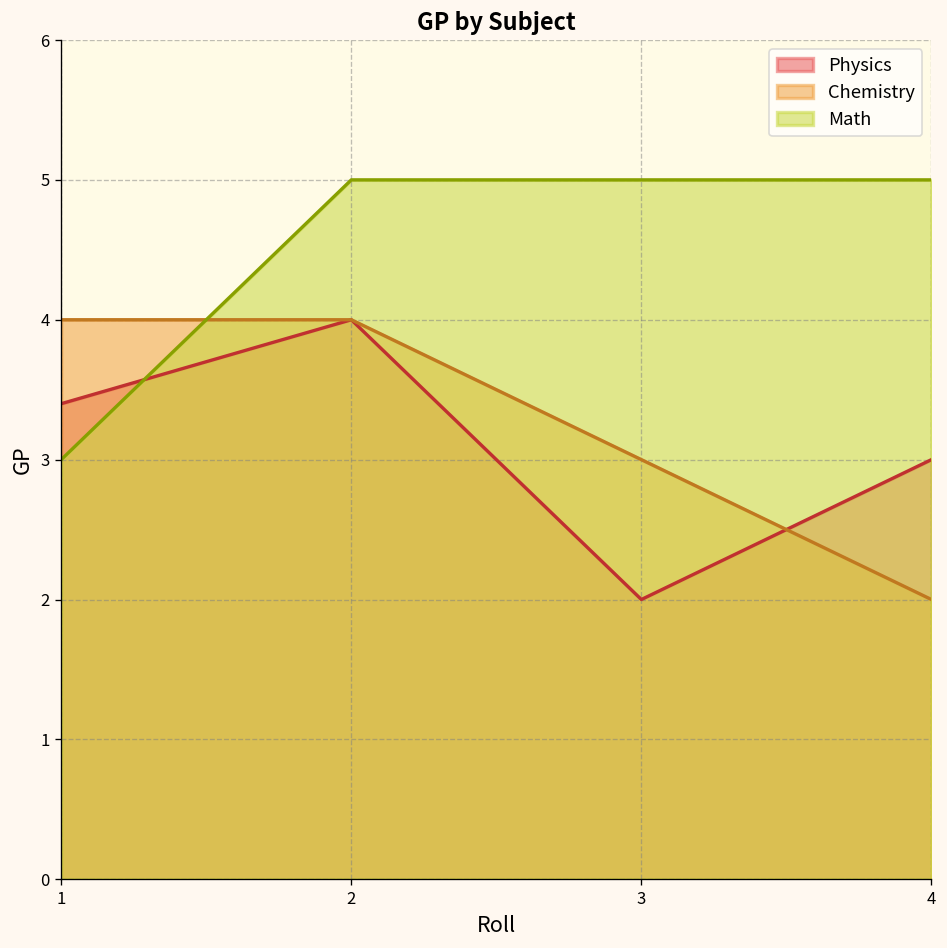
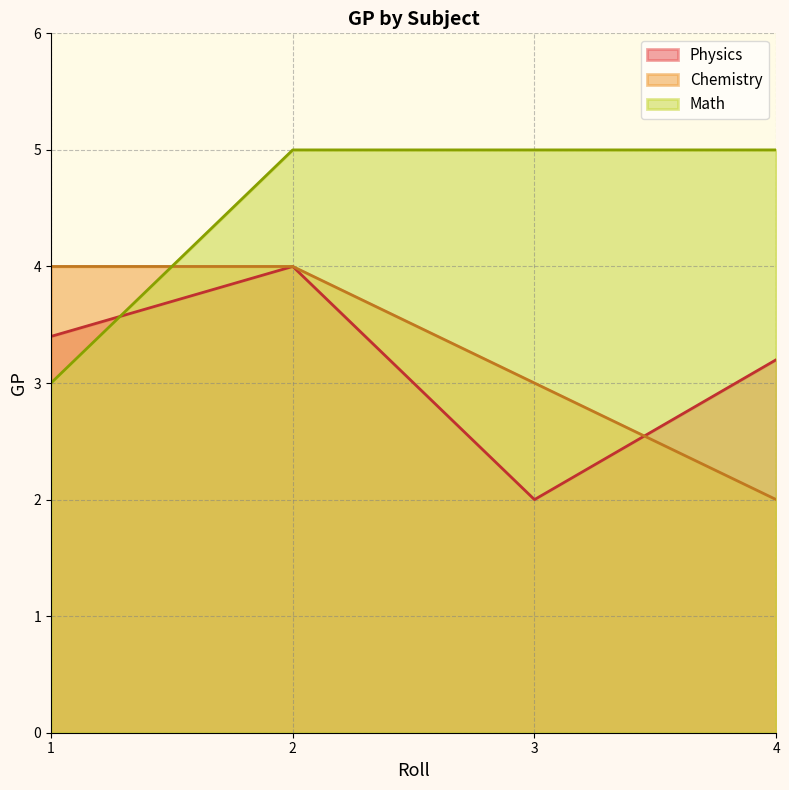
Physics, 4: 3.0 -> 3.2
